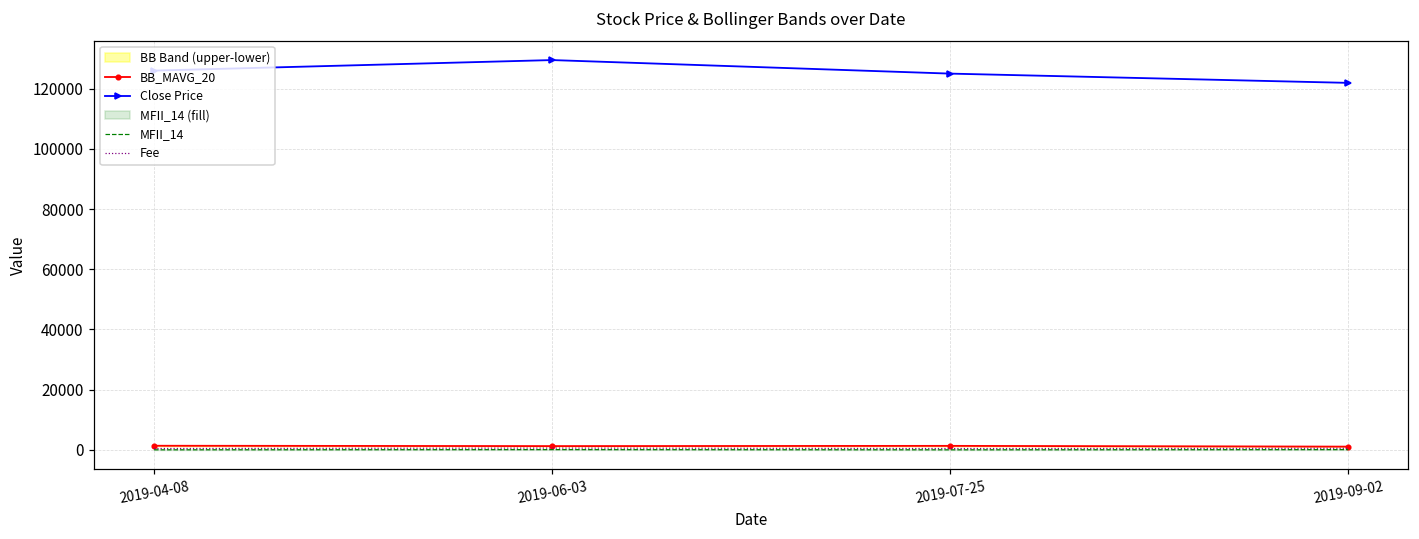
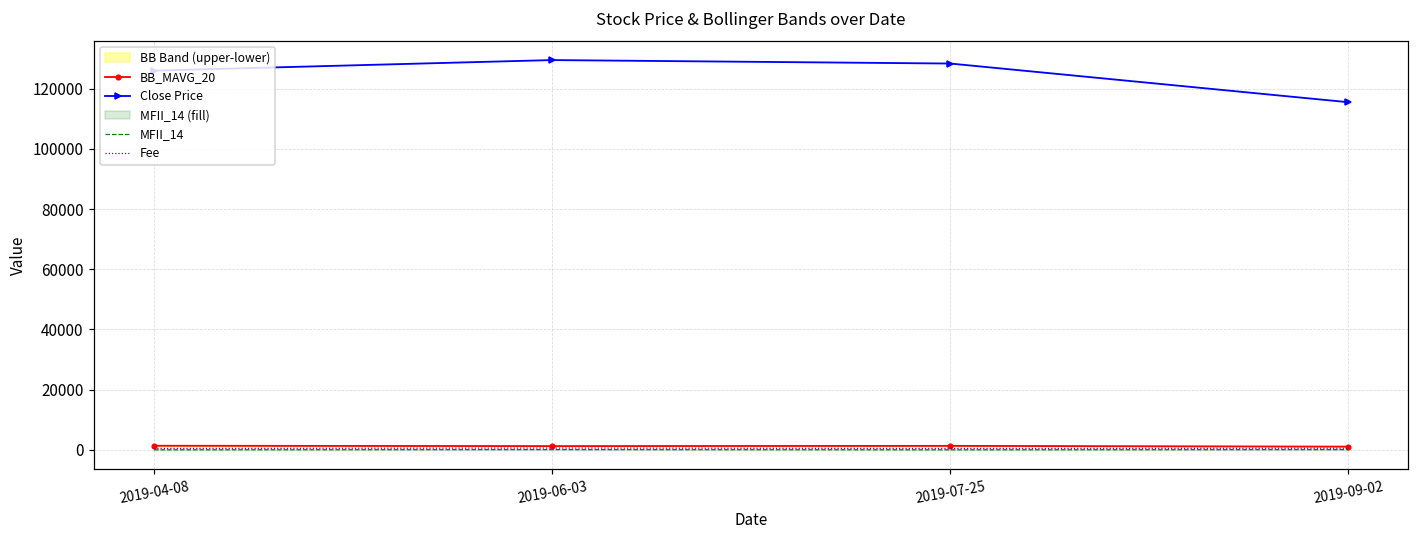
Close Price, 2019-07-25: 125000 -> 128000
Close Price, 2019-09-02: 122000 -> 116000
